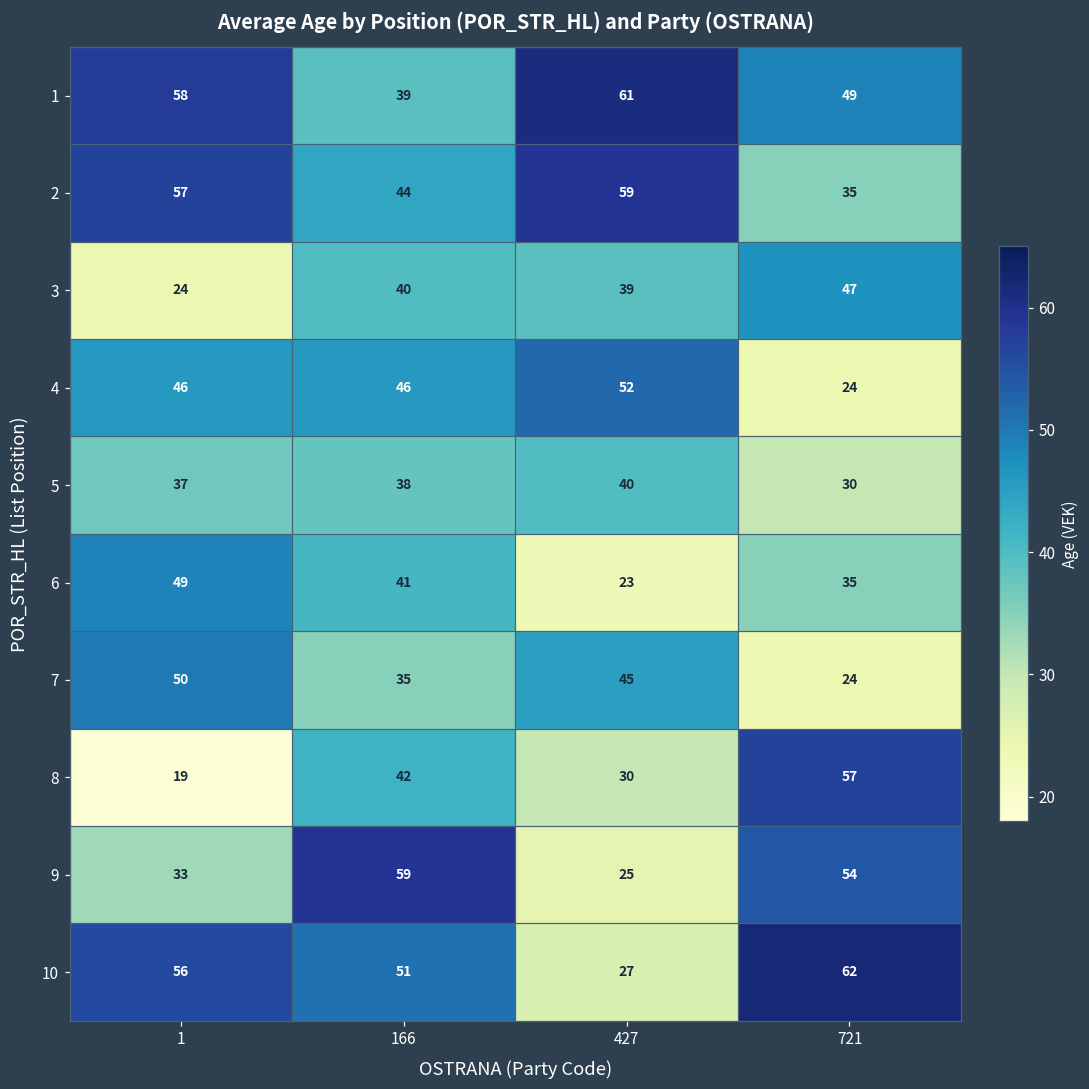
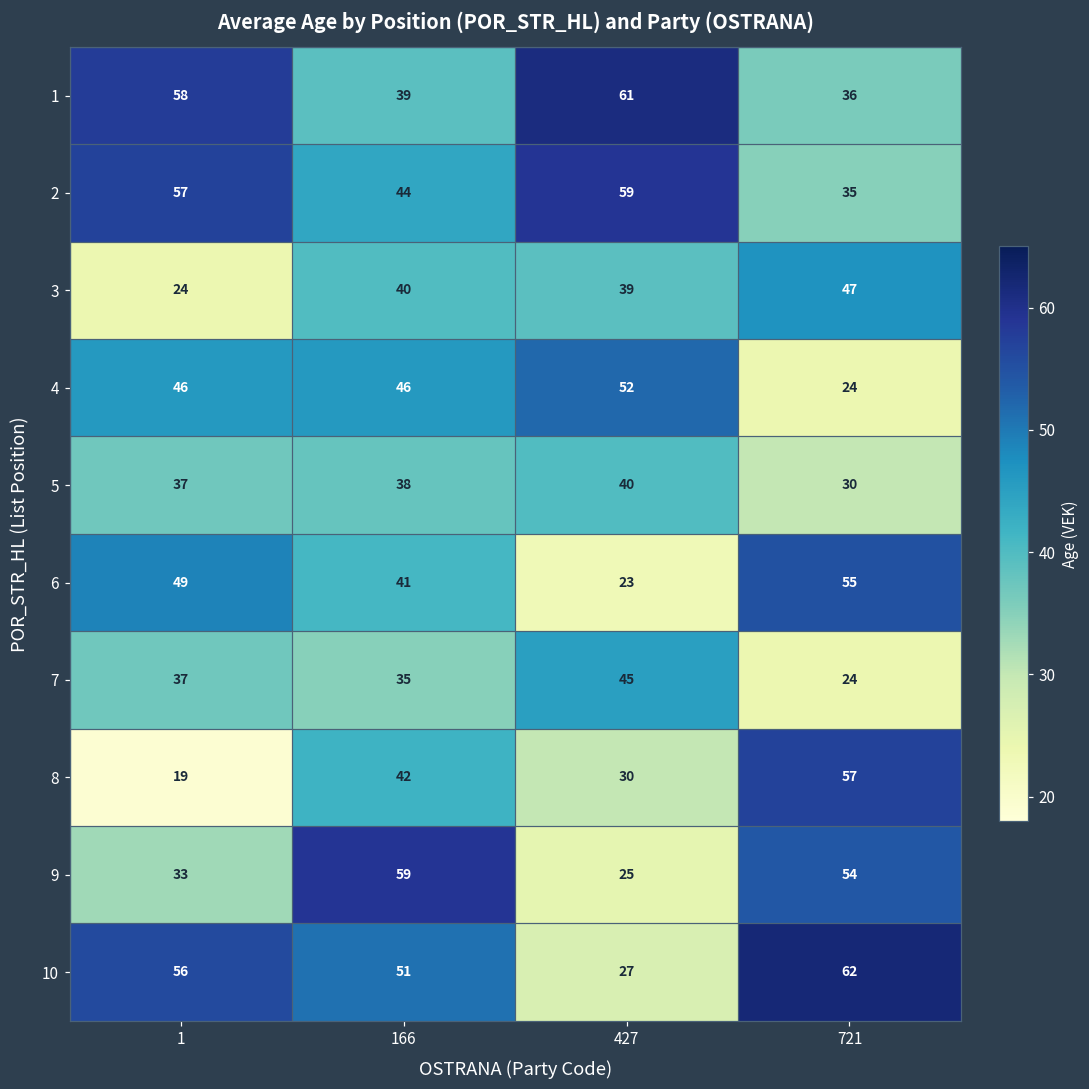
1, 721: 49 -> 36
6, 721: 35 -> 55
7, 1: 50 -> 37
